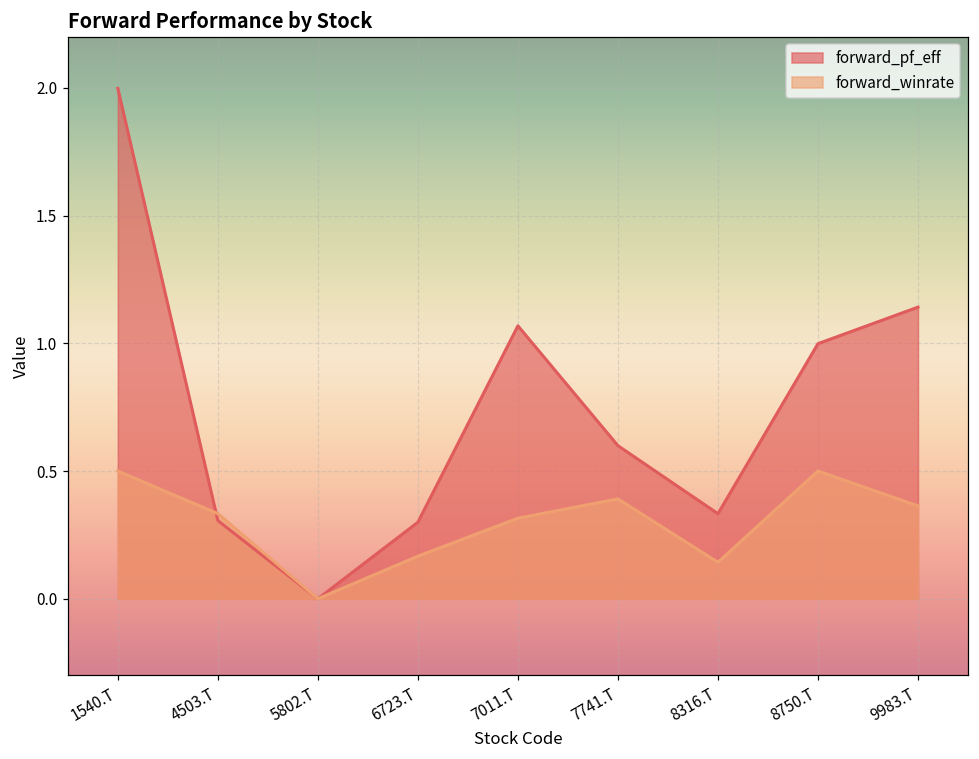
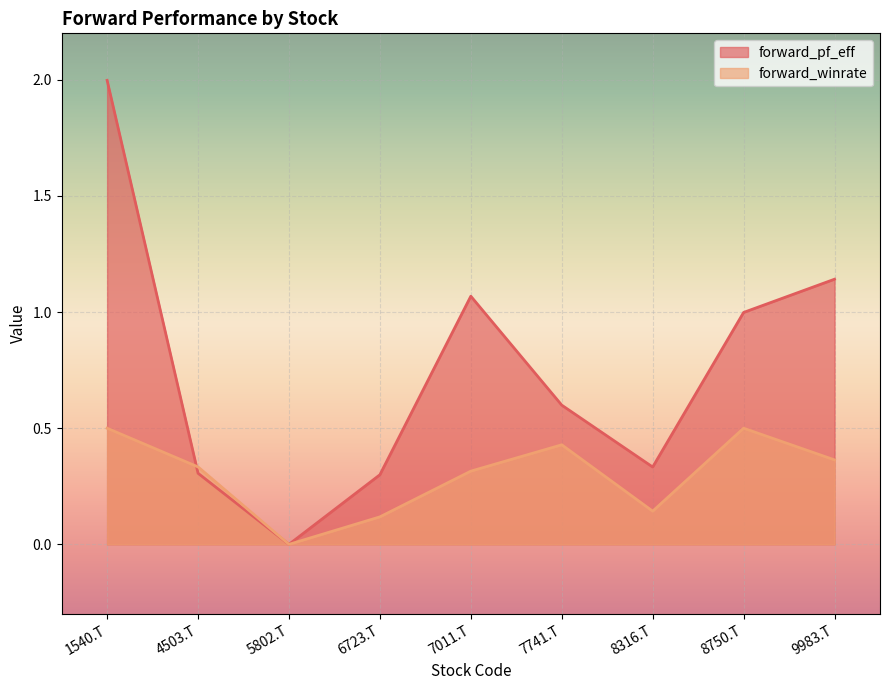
forward_winrate, 6723.T: 0.17 -> 0.12
forward_winrate, 7741.T: 0.39 -> 0.43
